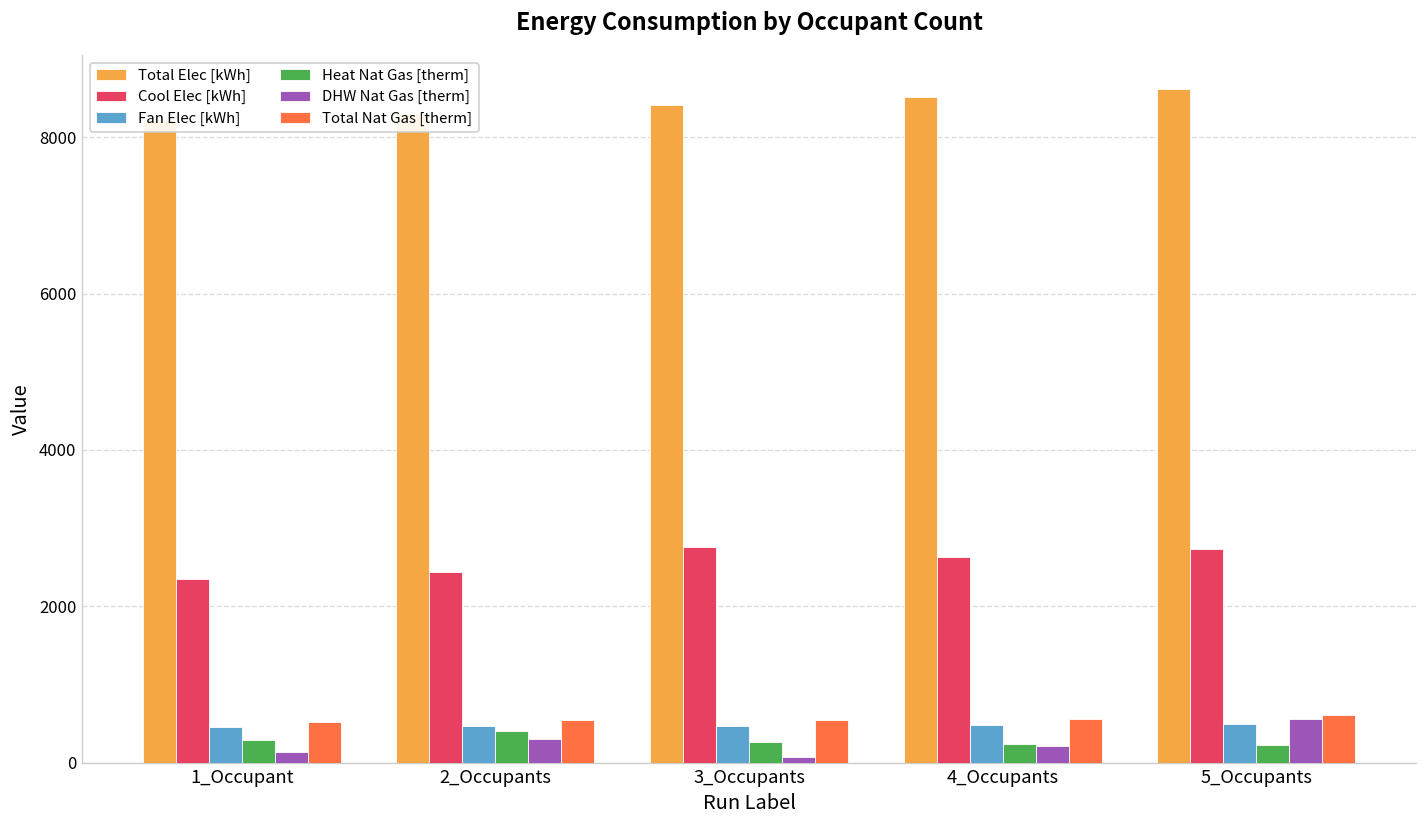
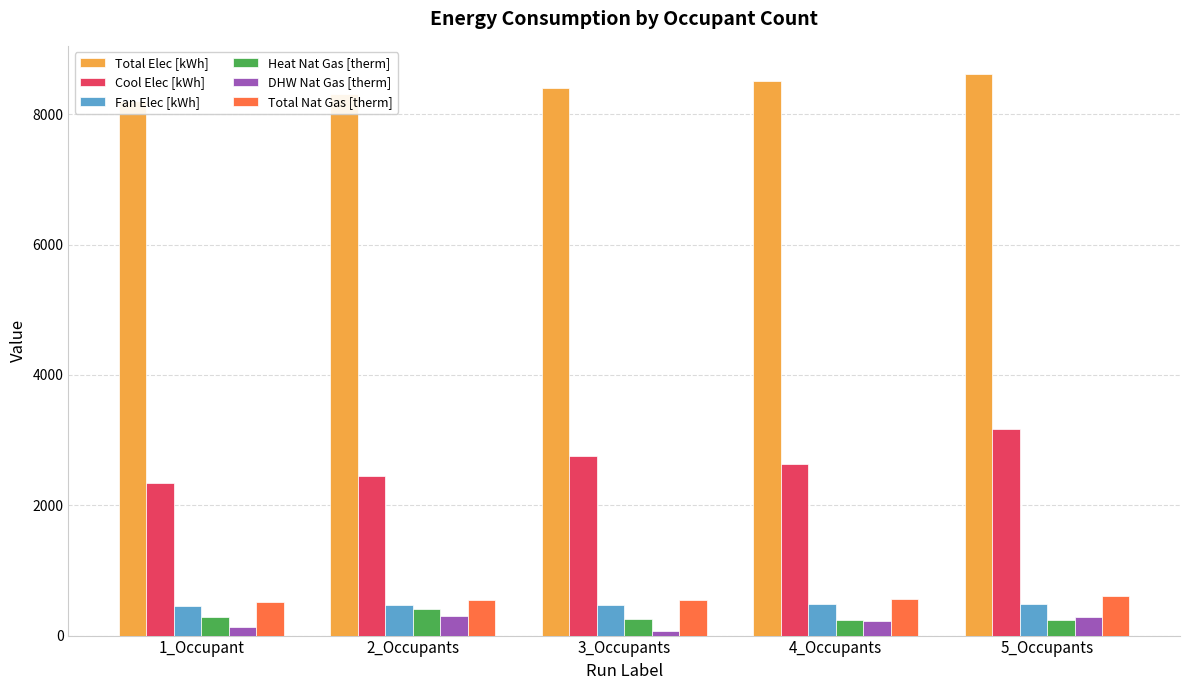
Cool Elec [kWh], 5_Occupants: 2700 -> 3200
DHW Nat Gas [therm], 5_Occupants: 600 -> 300
